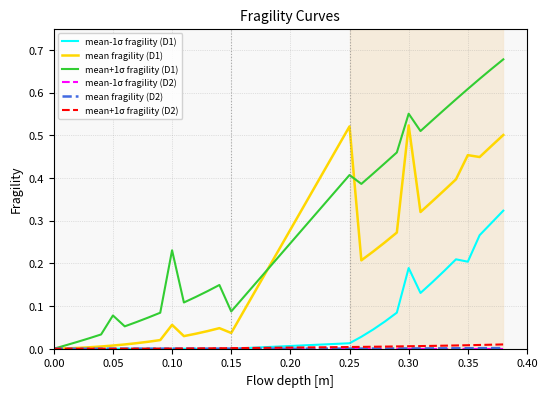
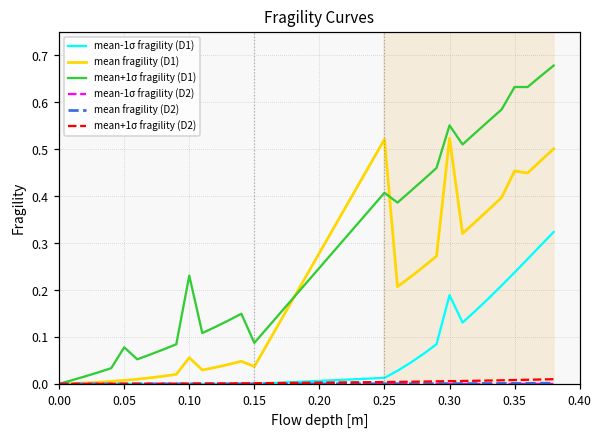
mean-1σ fragility (D1), 0.35: 0.20 -> 0.24
mean+1σ fragility (D1), 0.35: 0.61 -> 0.63
